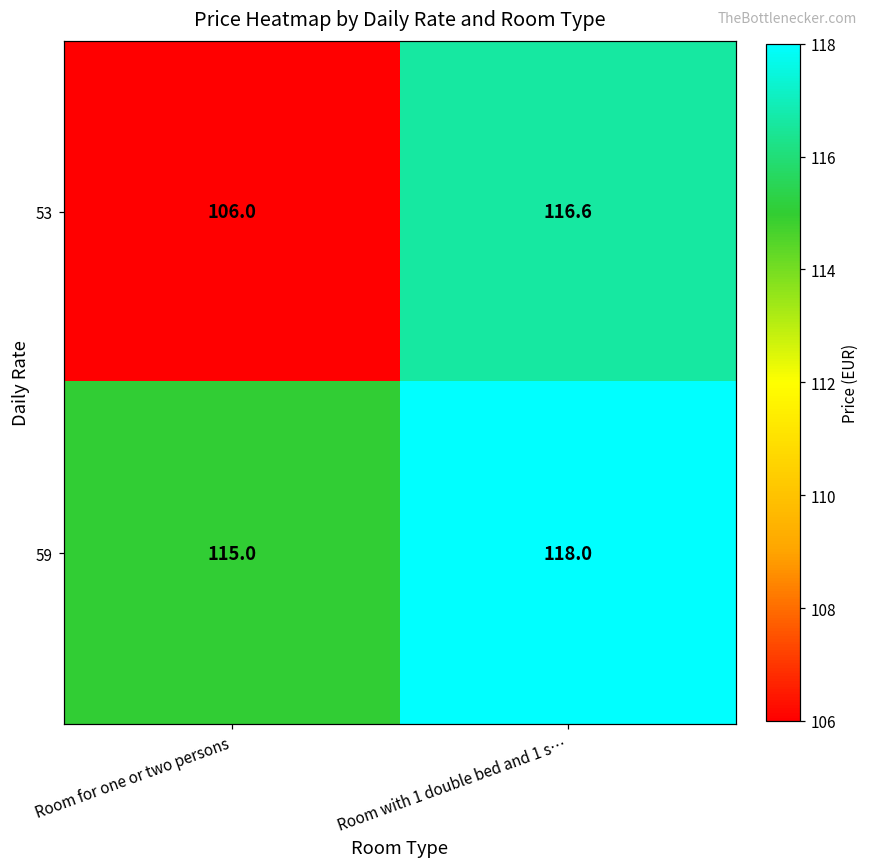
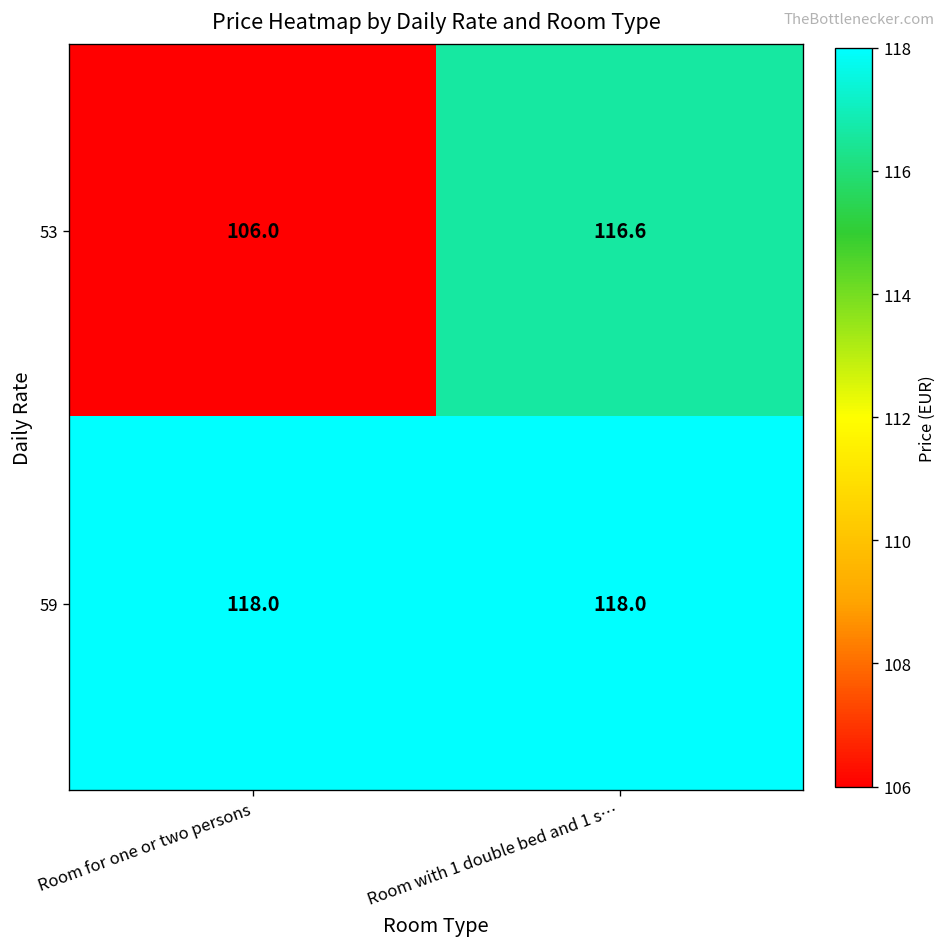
59, Room for one or two persons: 115.0 -> 118.0
